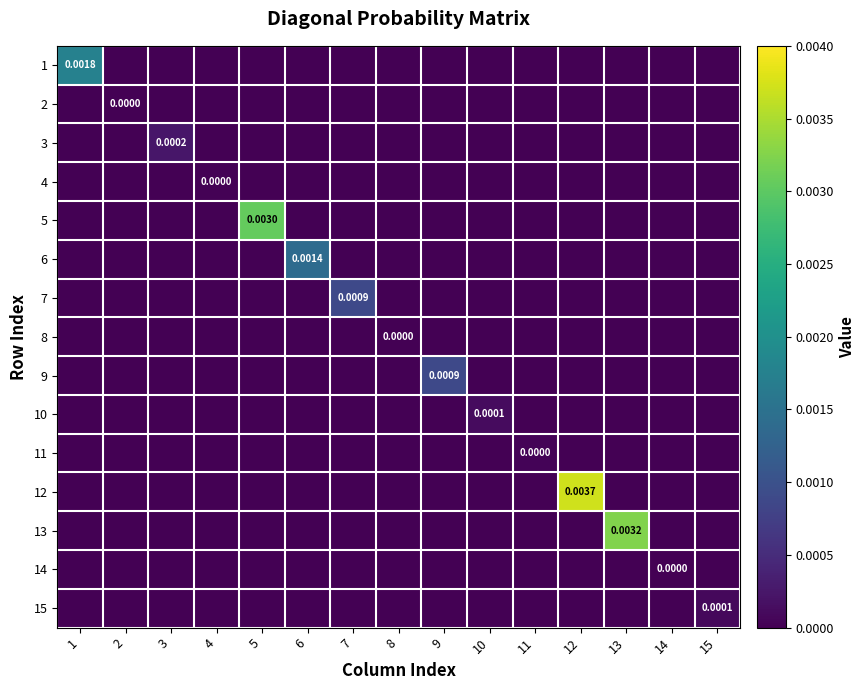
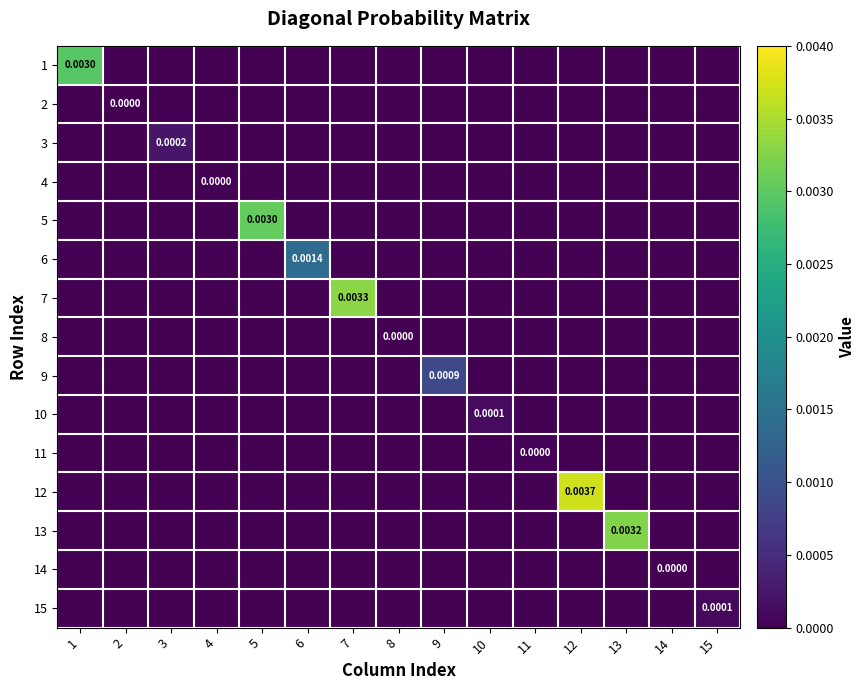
1, 1: 0.0018 -> 0.0030
7, 7: 0.0009 -> 0.0033
